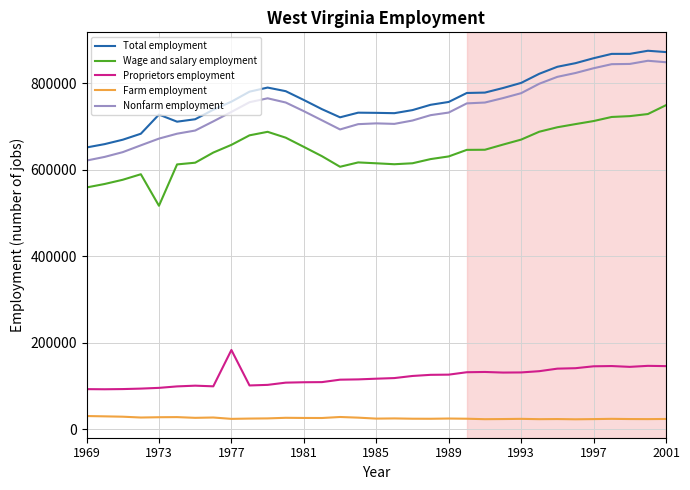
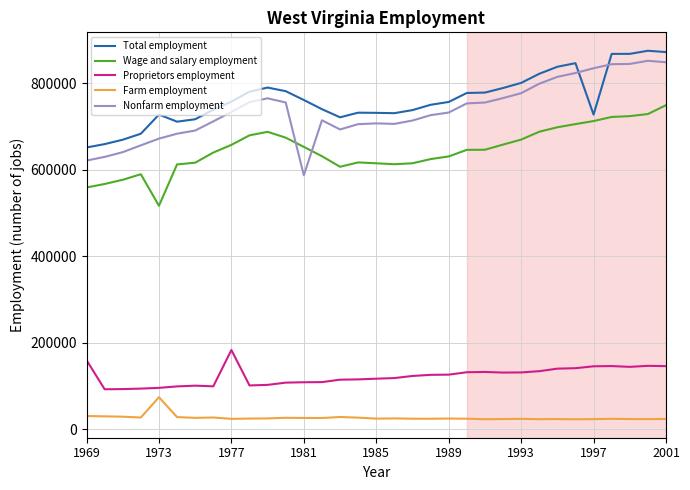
Proprietors employment, 1969: 90000 -> 160000
Farm employment, 1973: 30000 -> 70000
Nonfarm employment, 1981: 740000 -> 590000
Total employment, 1997: 860000 -> 730000
